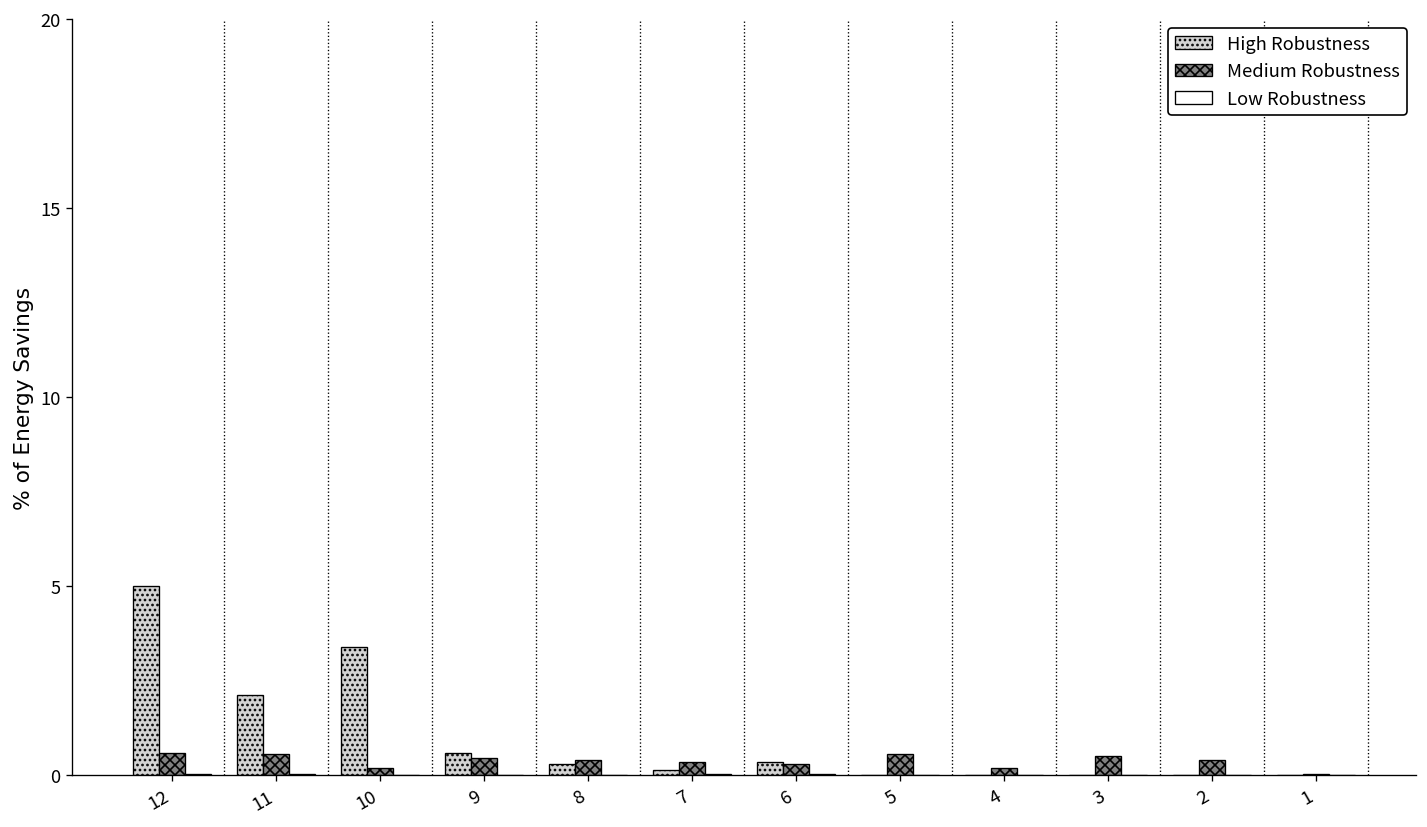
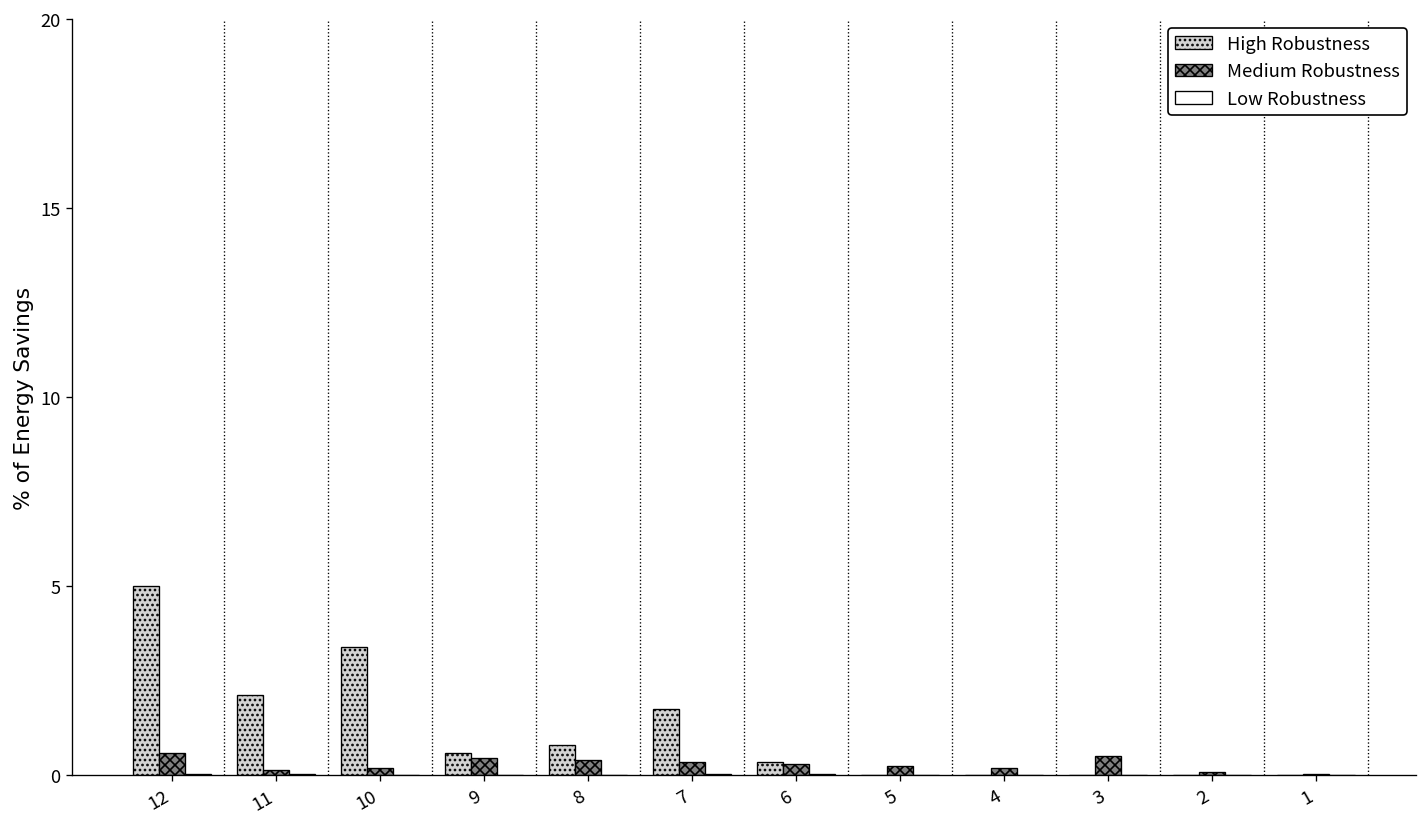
Medium Robustness, 11: 0.6 -> 0.2
High Robustness, 8: 0.3 -> 0.8
High Robustness, 7: 0.2 -> 1.8
Medium Robustness, 5: 0.6 -> 0.3
Medium Robustness, 2: 0.4 -> 0.1
